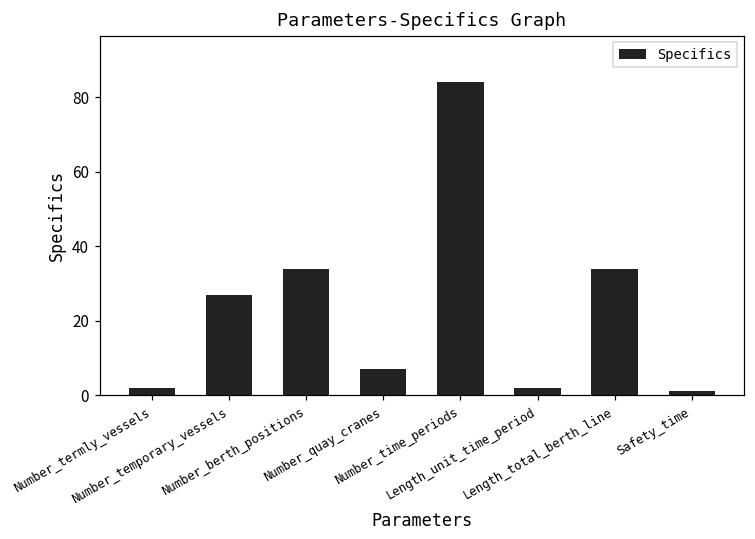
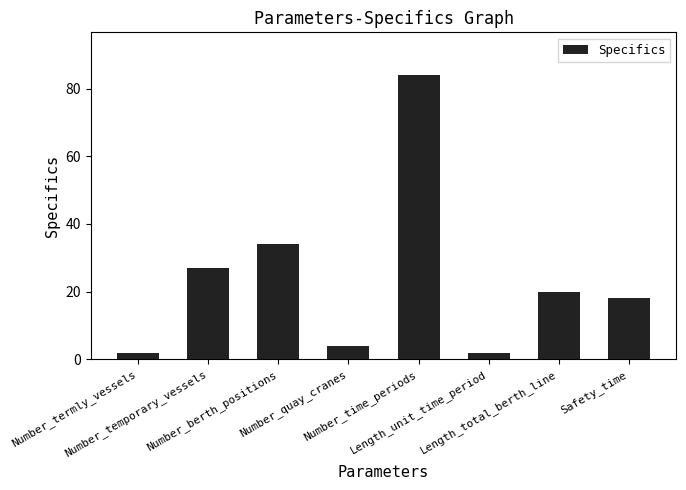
Number_quay_cranes: 7 -> 4
Length_total_berth_line: 34 -> 20
Safety_time: 1 -> 18
